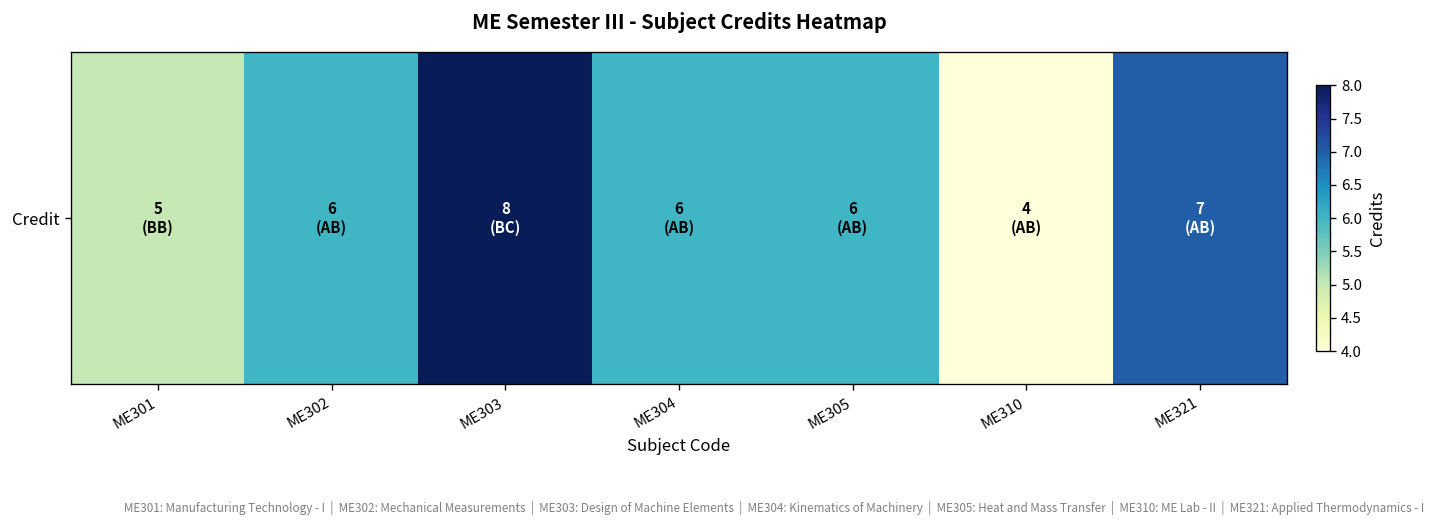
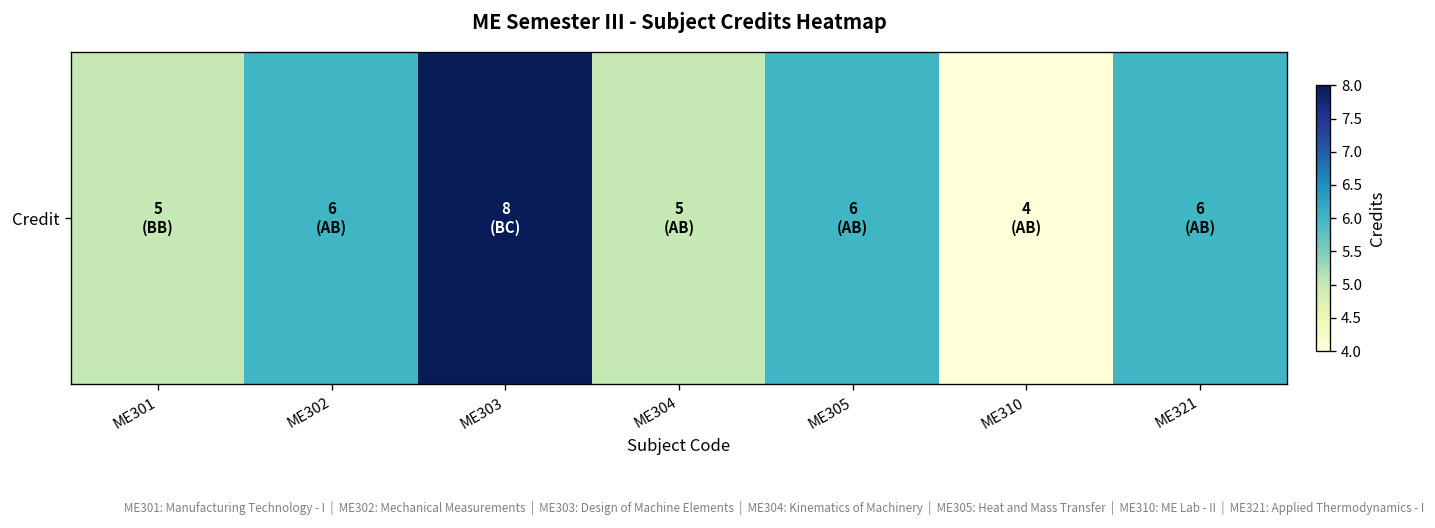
Credit, ME304: 6 -> 5
Credit, ME321: 7 -> 6
